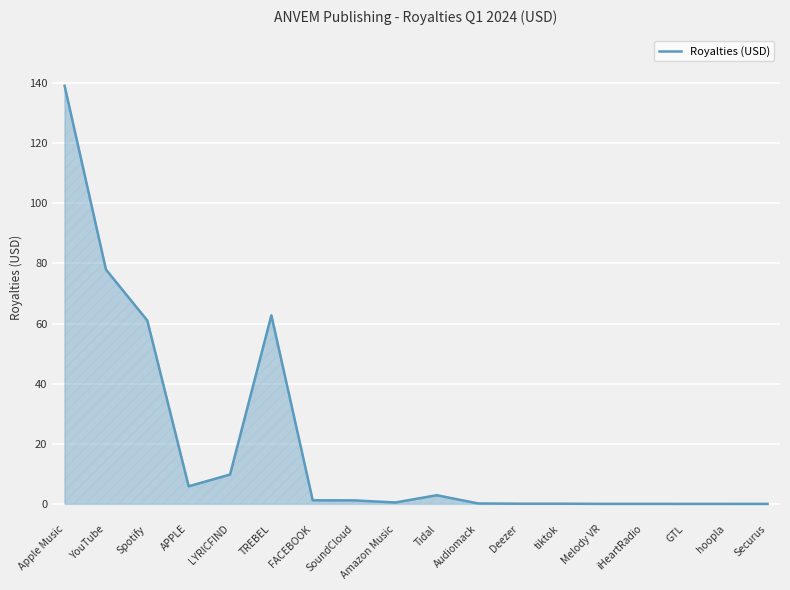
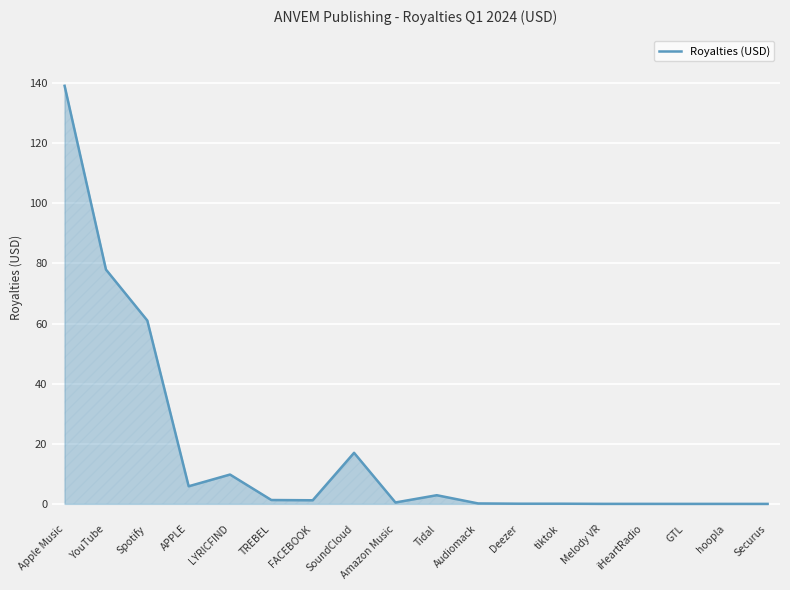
TREBEL: 63 -> 1
SoundCloud: 1 -> 17
